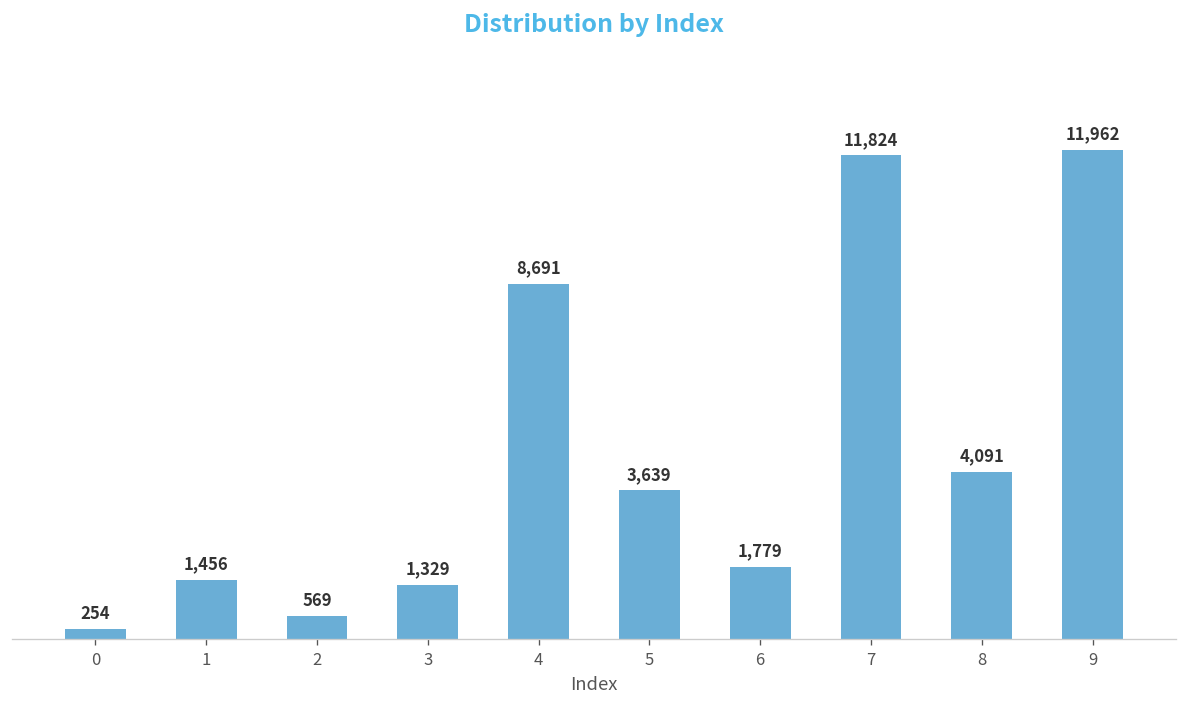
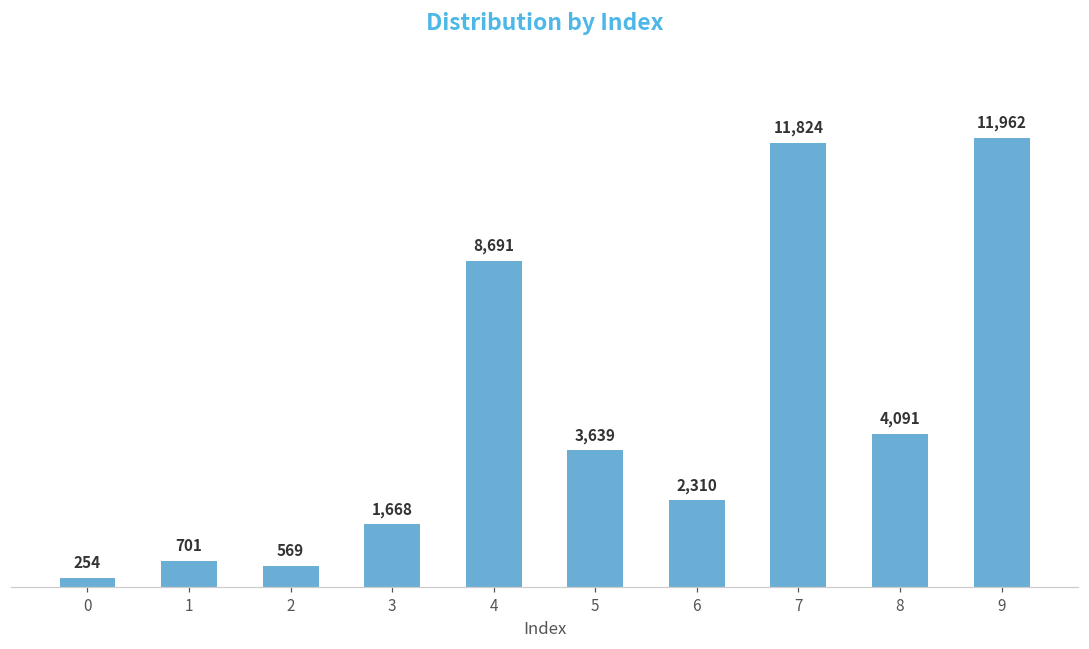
1: 1,456 -> 701
3: 1,329 -> 1,668
6: 1,779 -> 2,310
